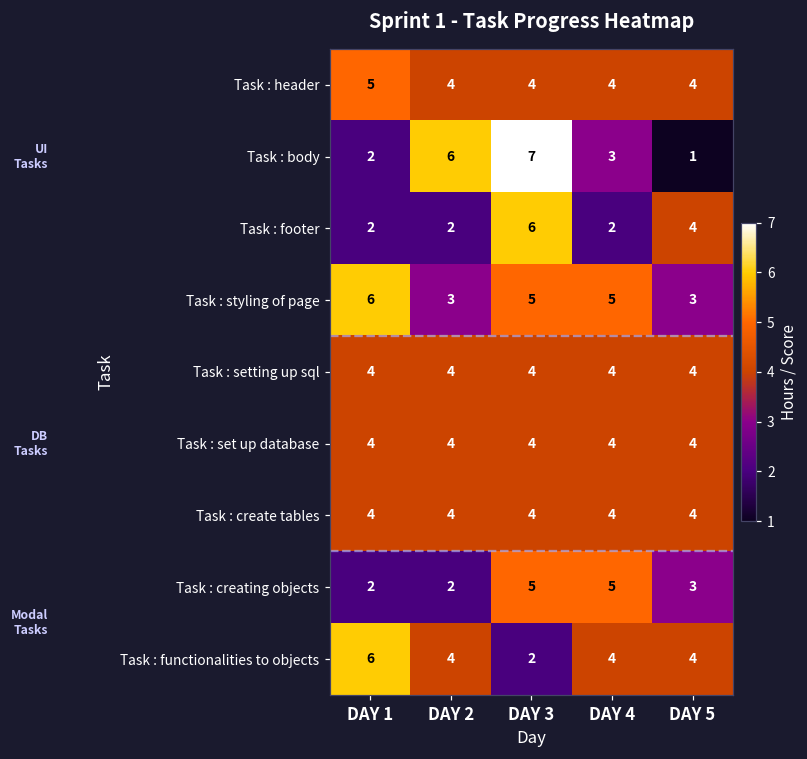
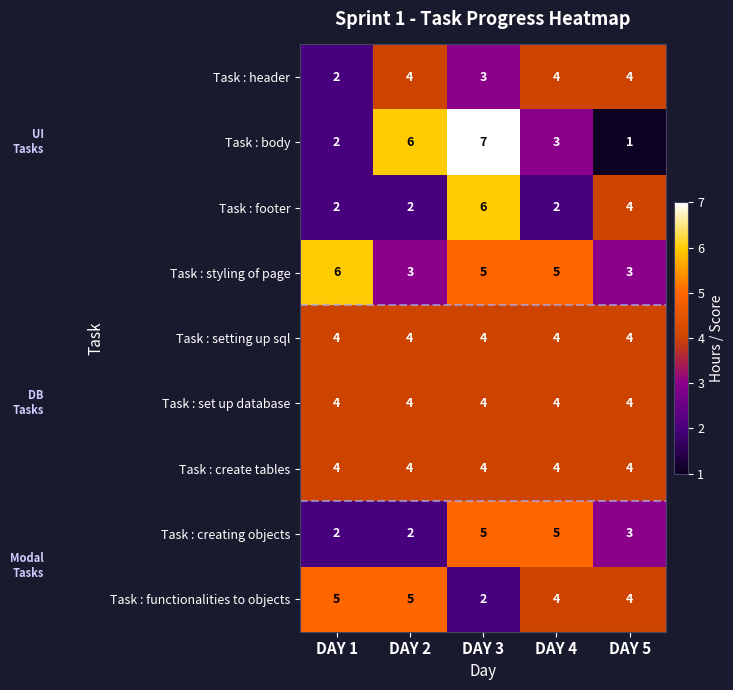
Task : header, DAY 1: 5 -> 2
Task : header, DAY 3: 4 -> 3
Task : functionalities to objects, DAY 1: 6 -> 5
Task : functionalities to objects, DAY 2: 4 -> 5
